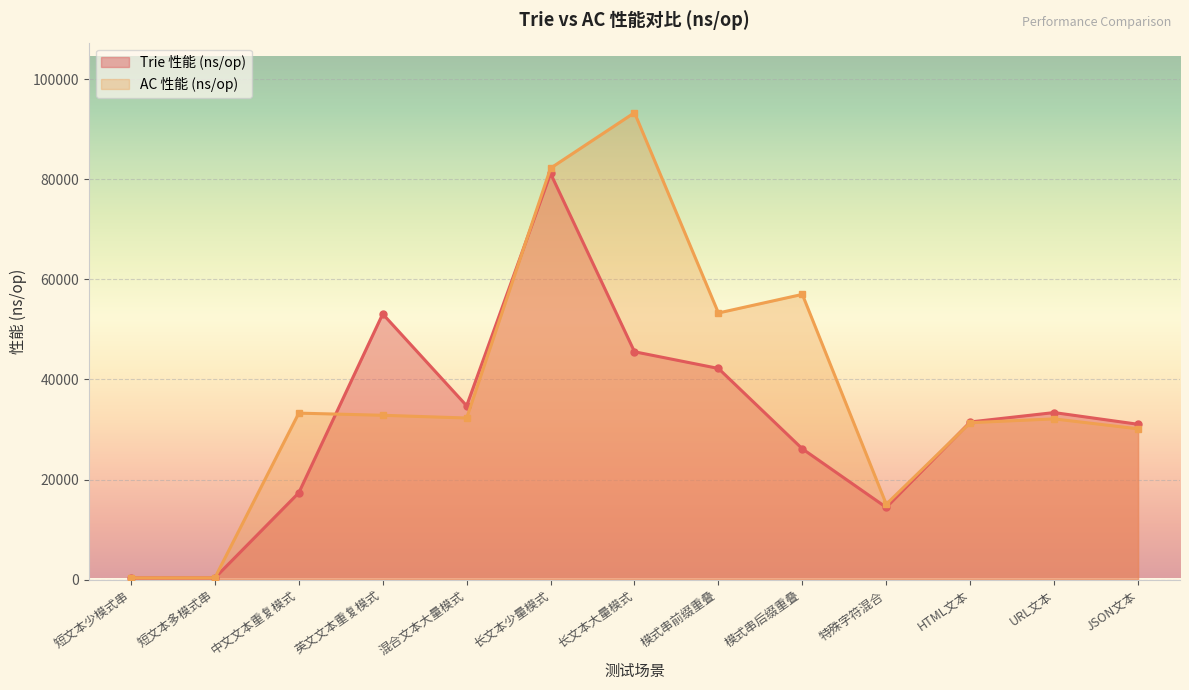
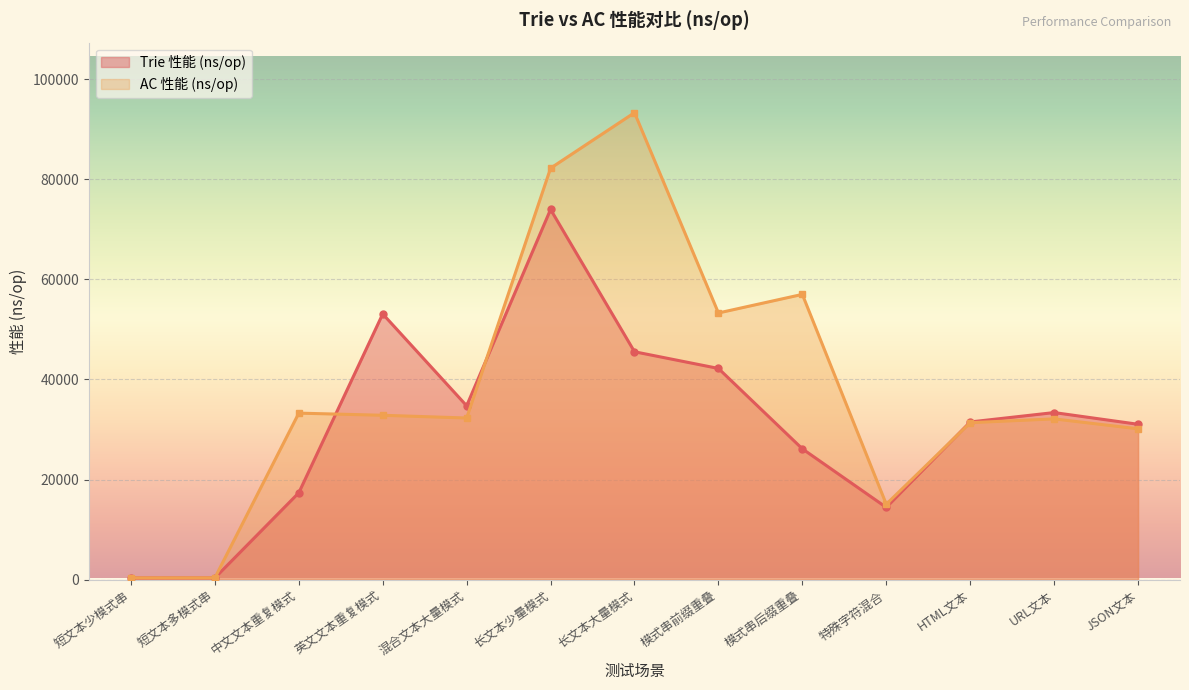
Trie 性能 (ns/op), 长文本少量模式: 81000 -> 74000
